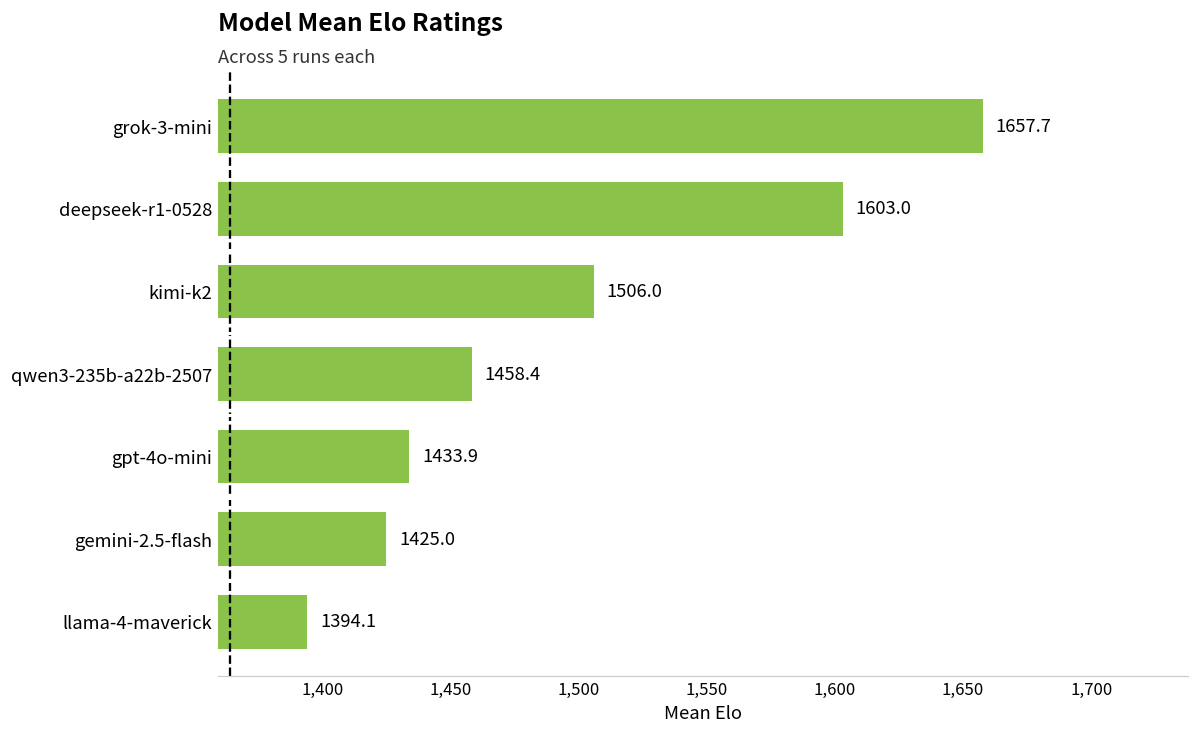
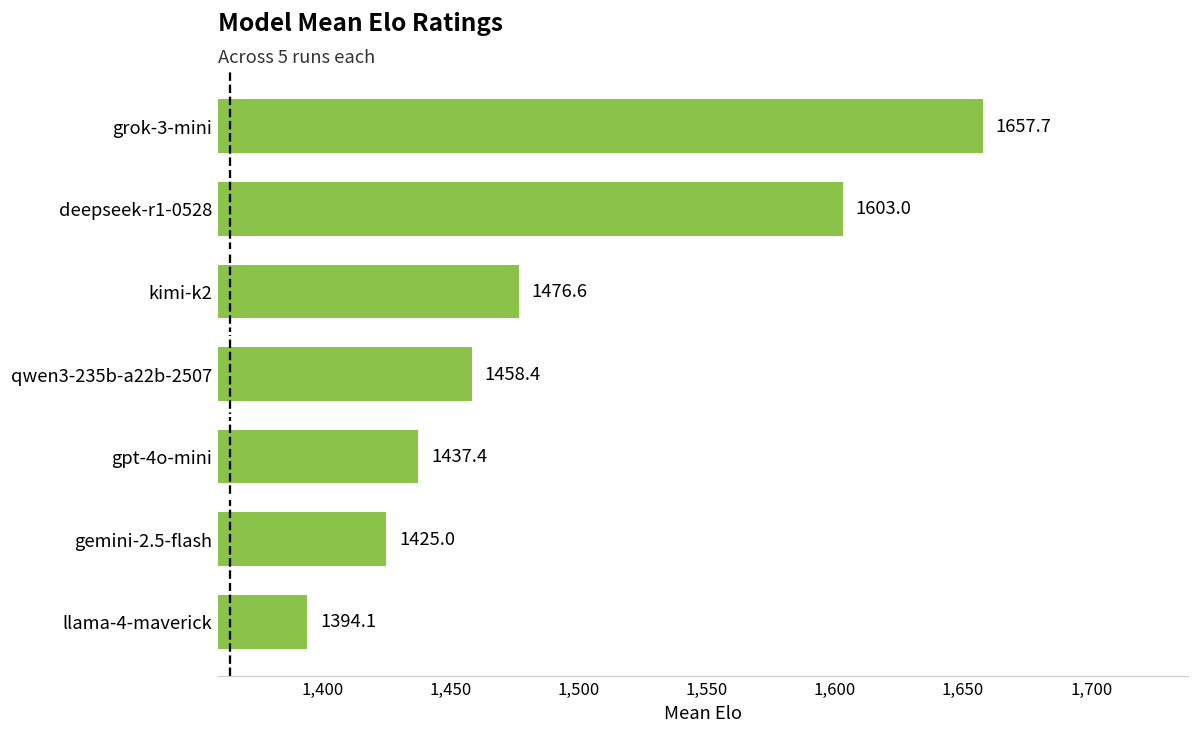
kimi-k2: 1506.0 -> 1476.6
gpt-4o-mini: 1433.9 -> 1437.4
